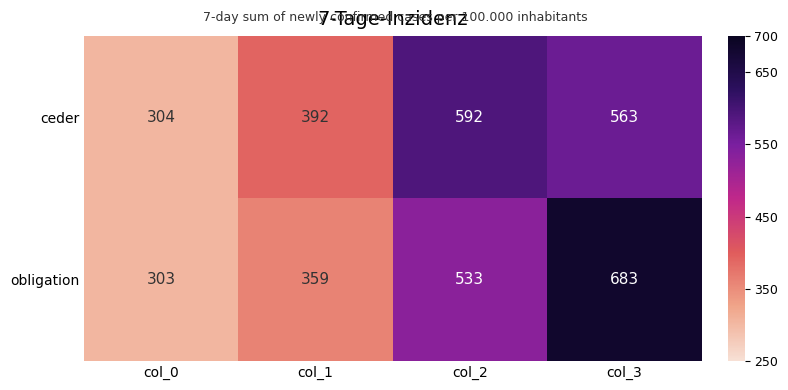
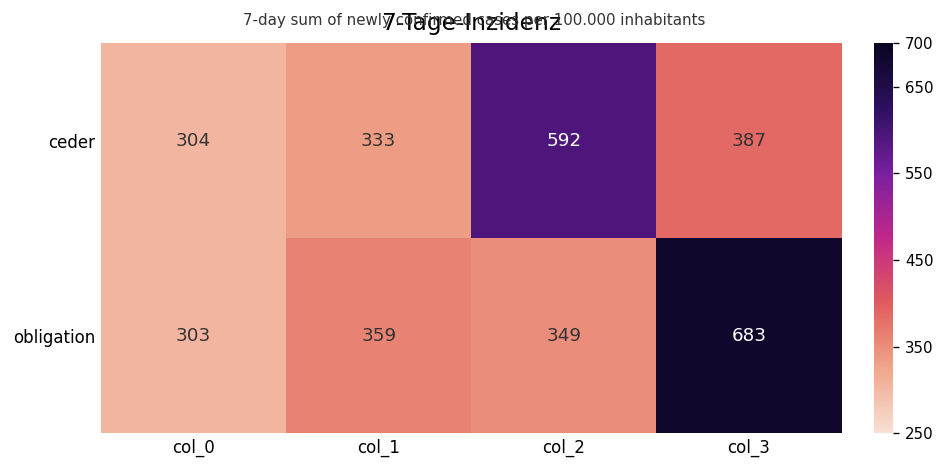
ceder, col_1: 392 -> 333
ceder, col_3: 563 -> 387
obligation, col_2: 533 -> 349
